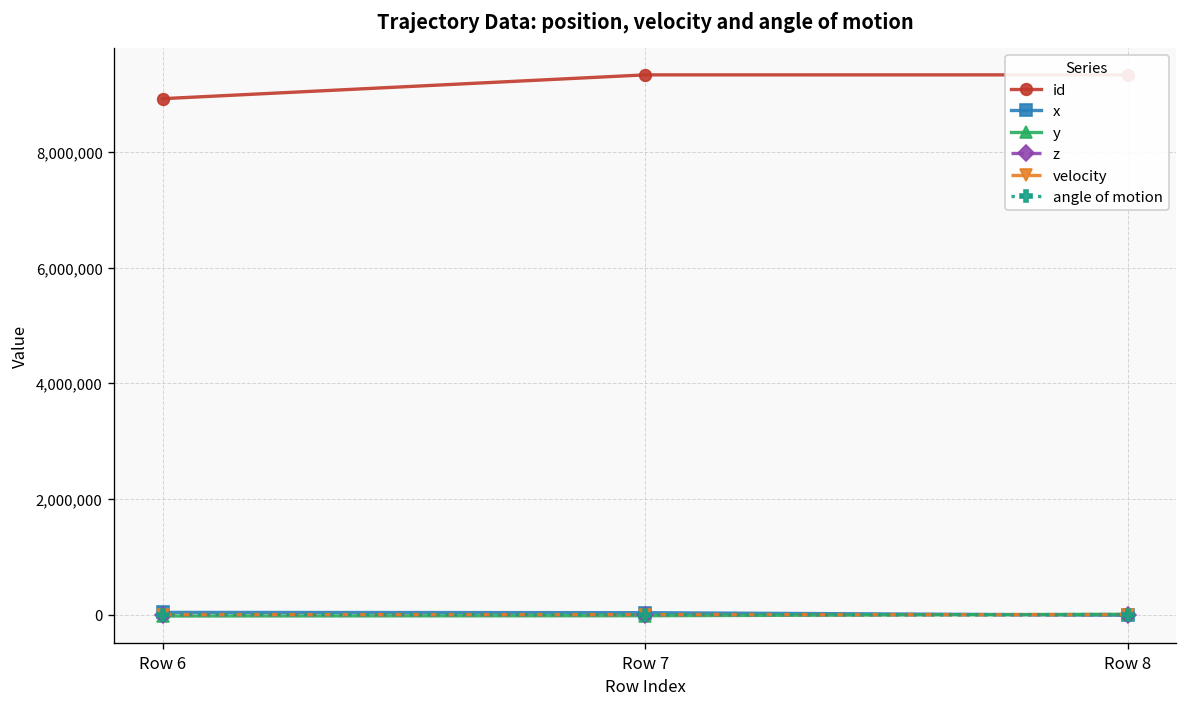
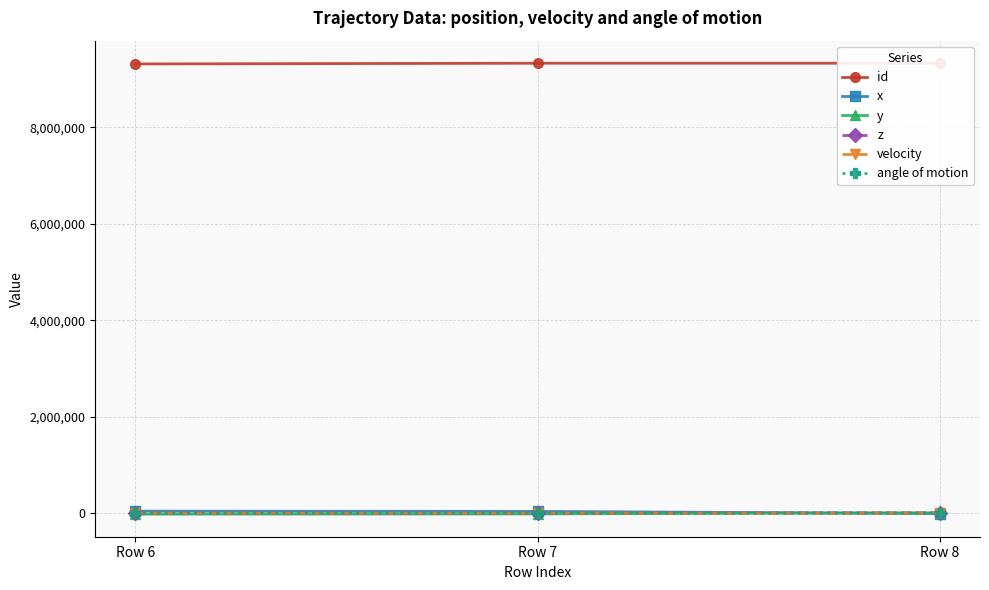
id, Row 6: 8,900,000 -> 9,300,000
